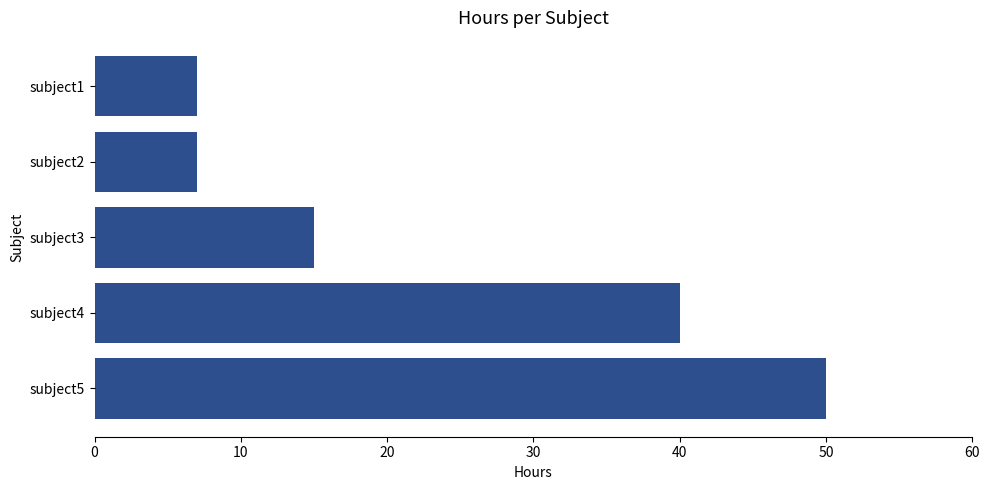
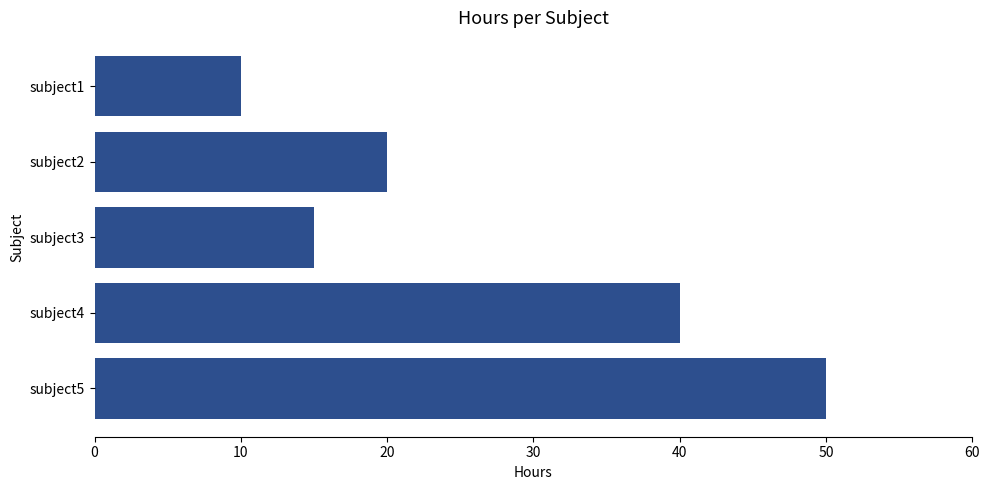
subject1: 7 -> 10
subject2: 7 -> 20
